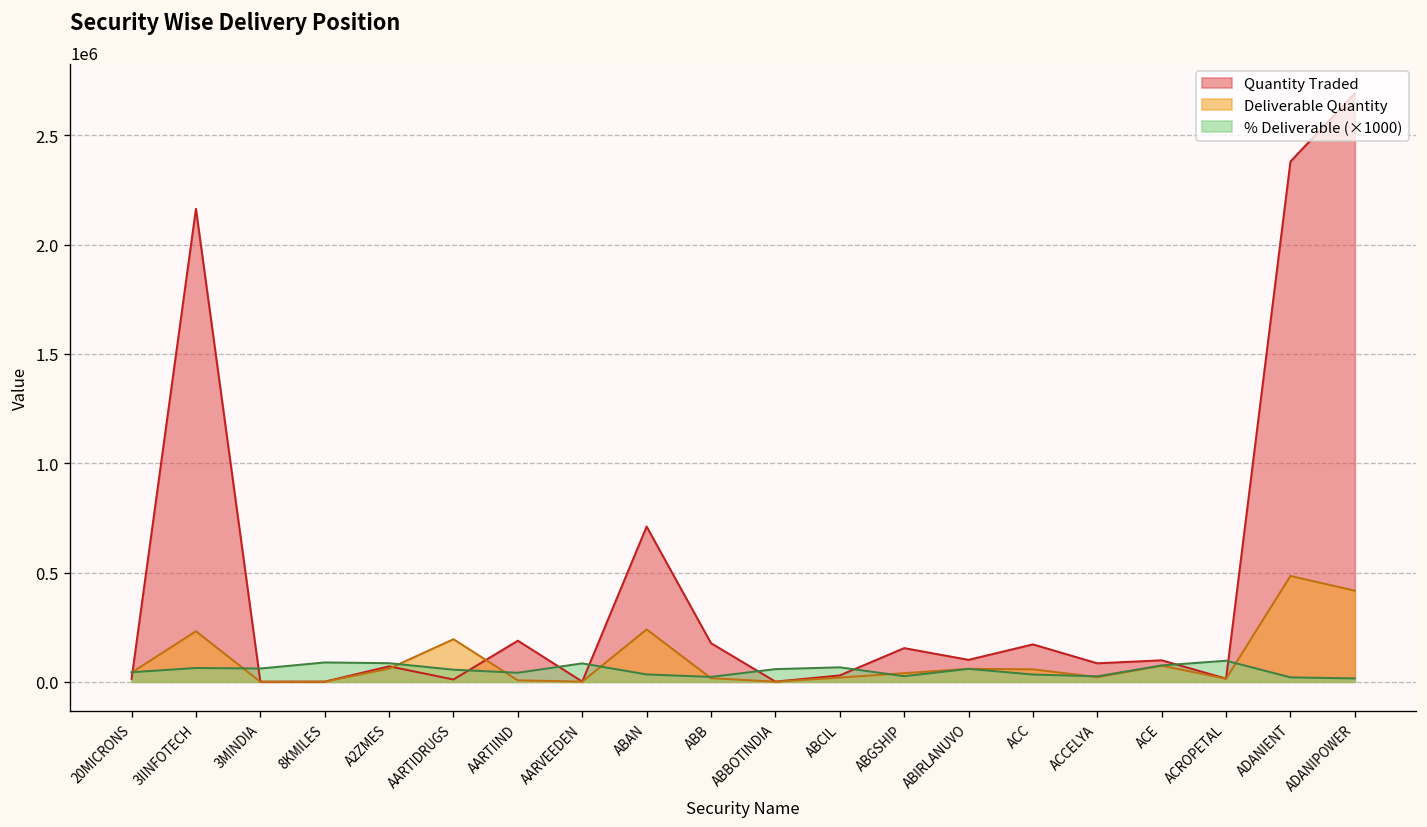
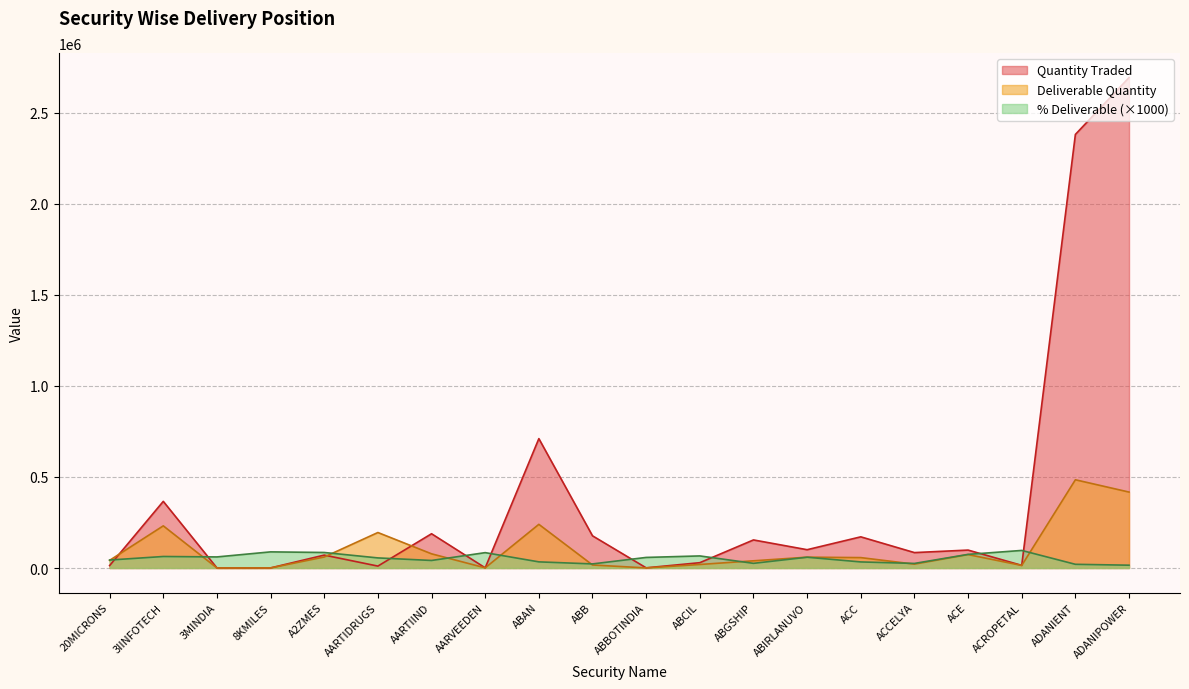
Quantity Traded, 3IINFOTECH: 2160000 -> 370000
Deliverable Quantity, AARTIIND: 10000 -> 80000
